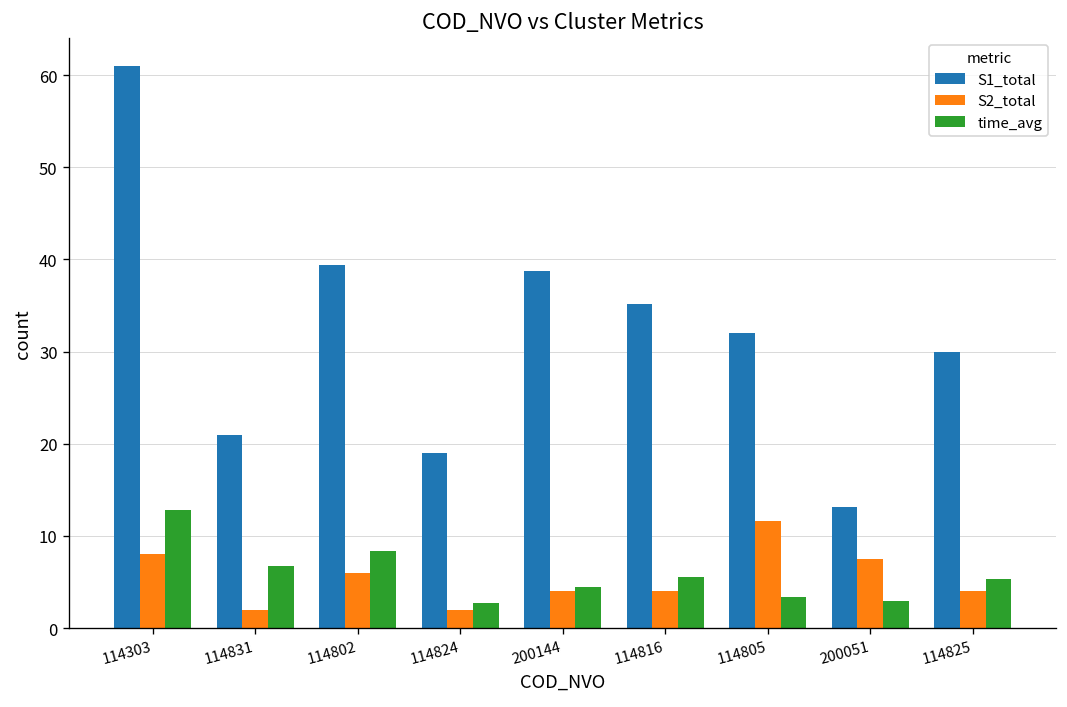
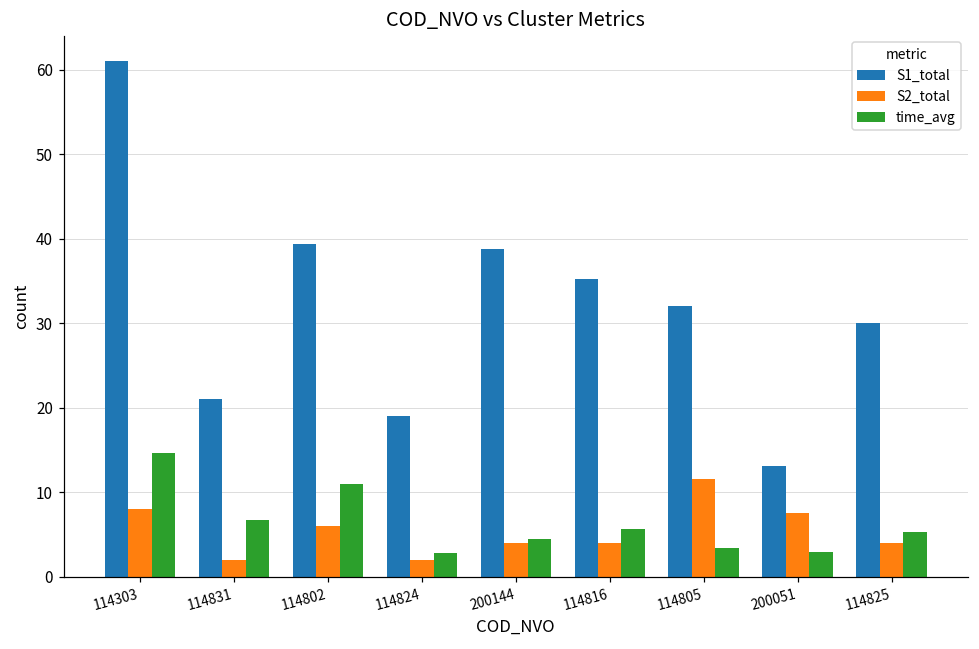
time_avg, 114303: 13 -> 15
time_avg, 114802: 8 -> 11
